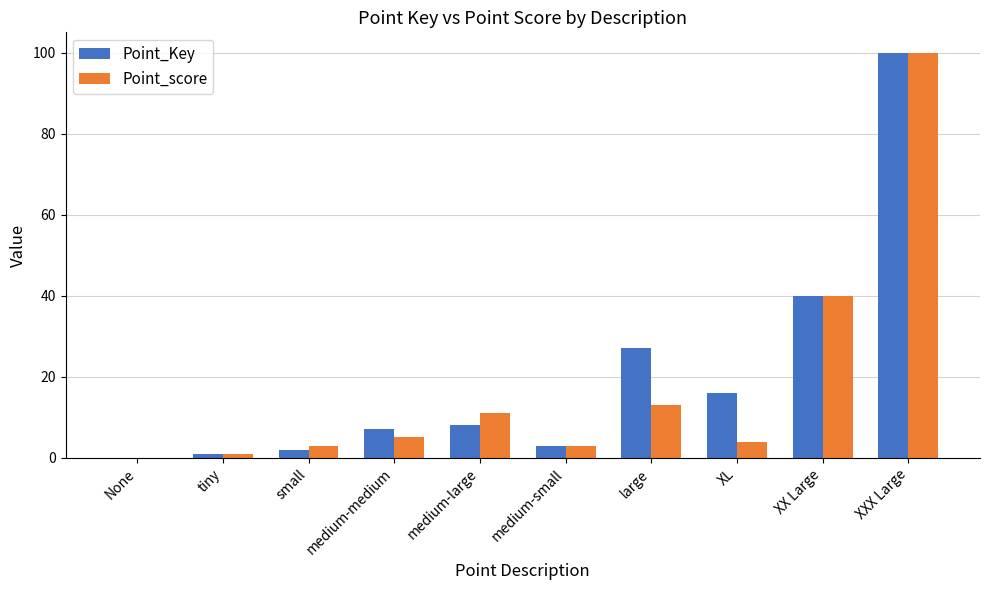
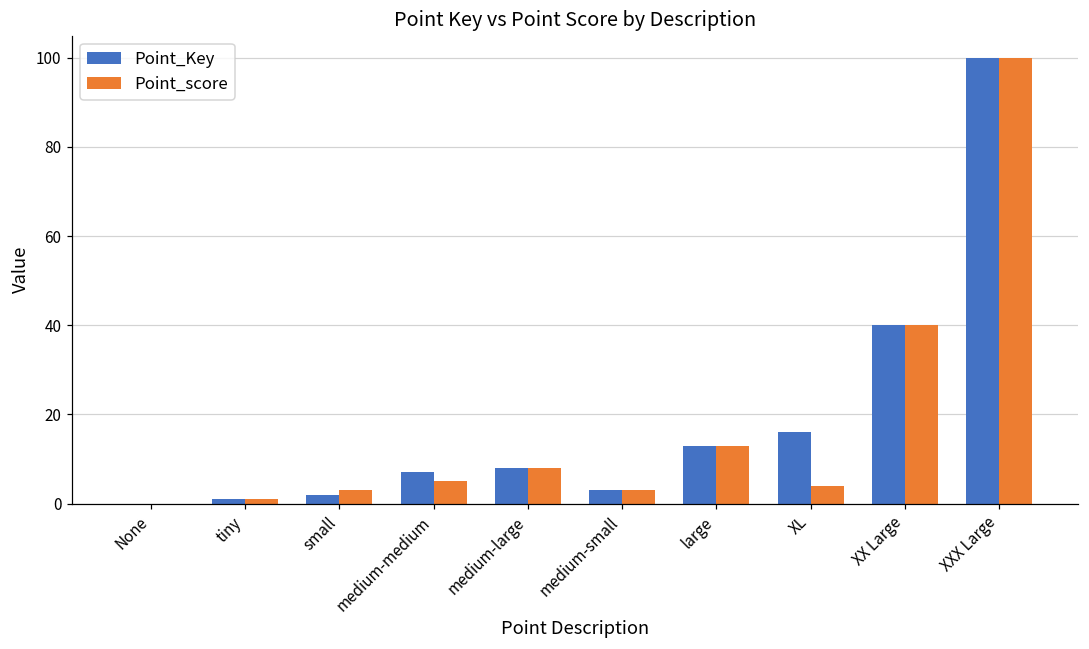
Point_score, medium-large: 11 -> 8
Point_Key, large: 27 -> 13
